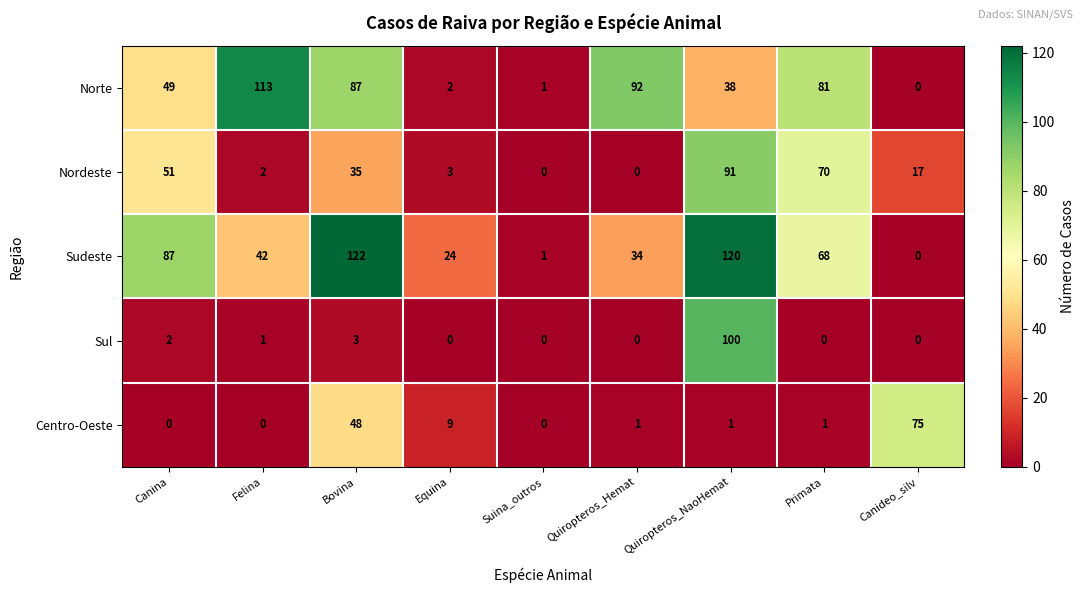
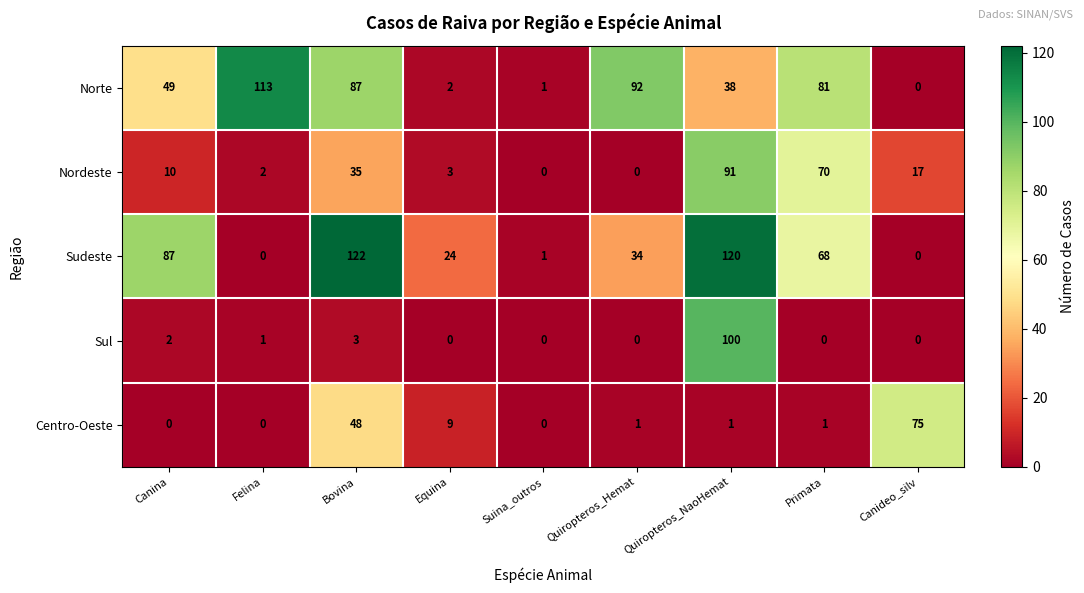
Nordeste, Canina: 51 -> 10
Sudeste, Felina: 42 -> 0
